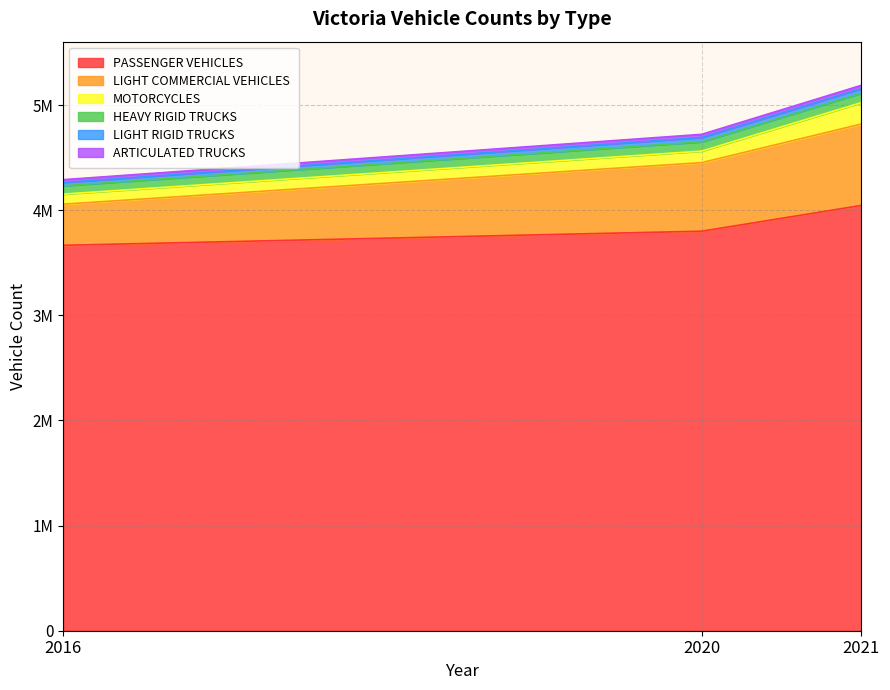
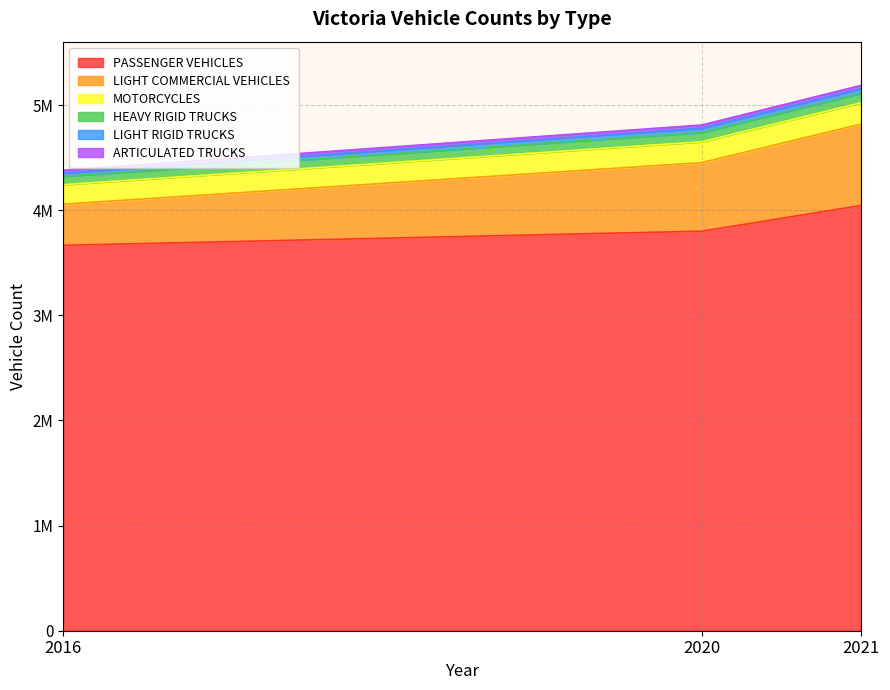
MOTORCYCLES, 2016: 100000 -> 190000
MOTORCYCLES, 2020: 110000 -> 200000
